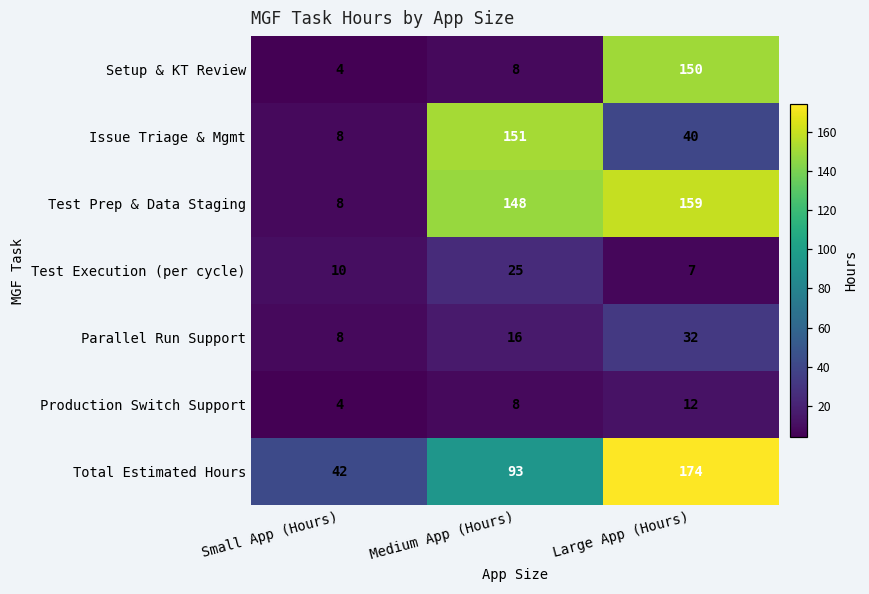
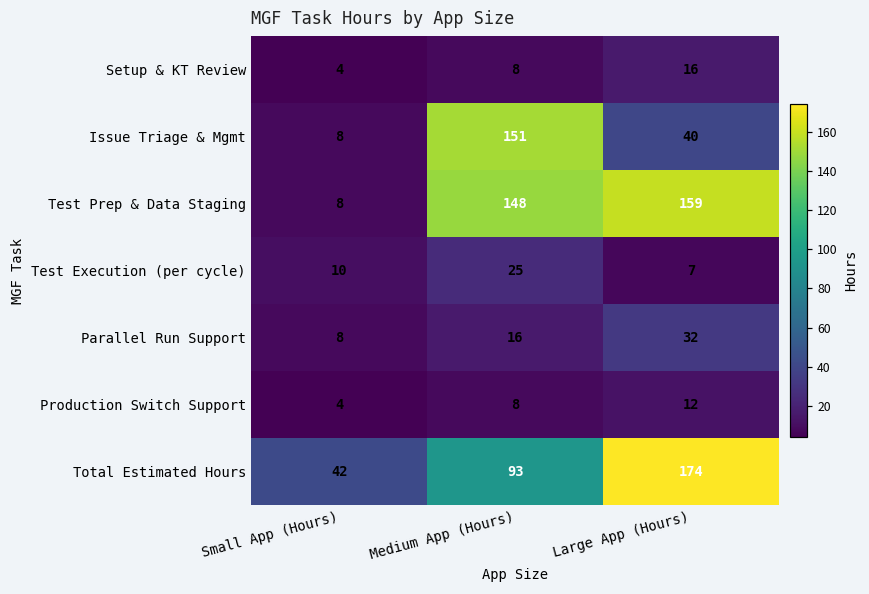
Setup & KT Review, Large App (Hours): 150 -> 16
